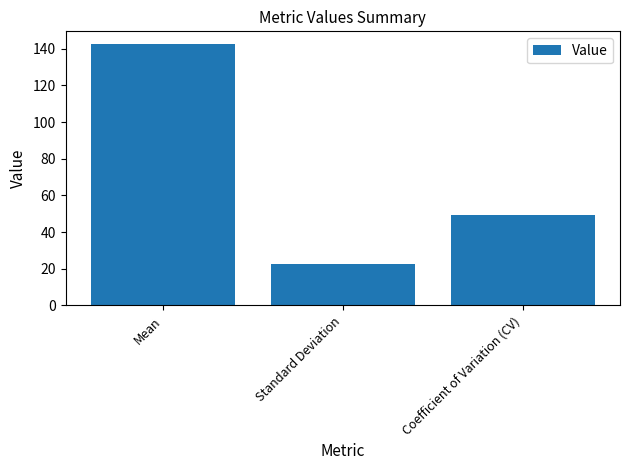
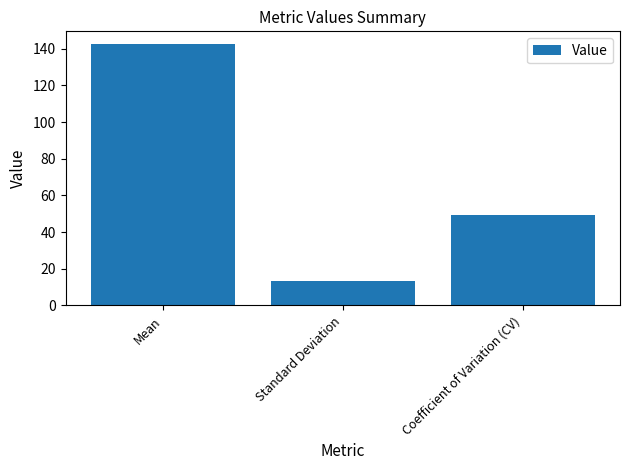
Standard Deviation: 23 -> 14
